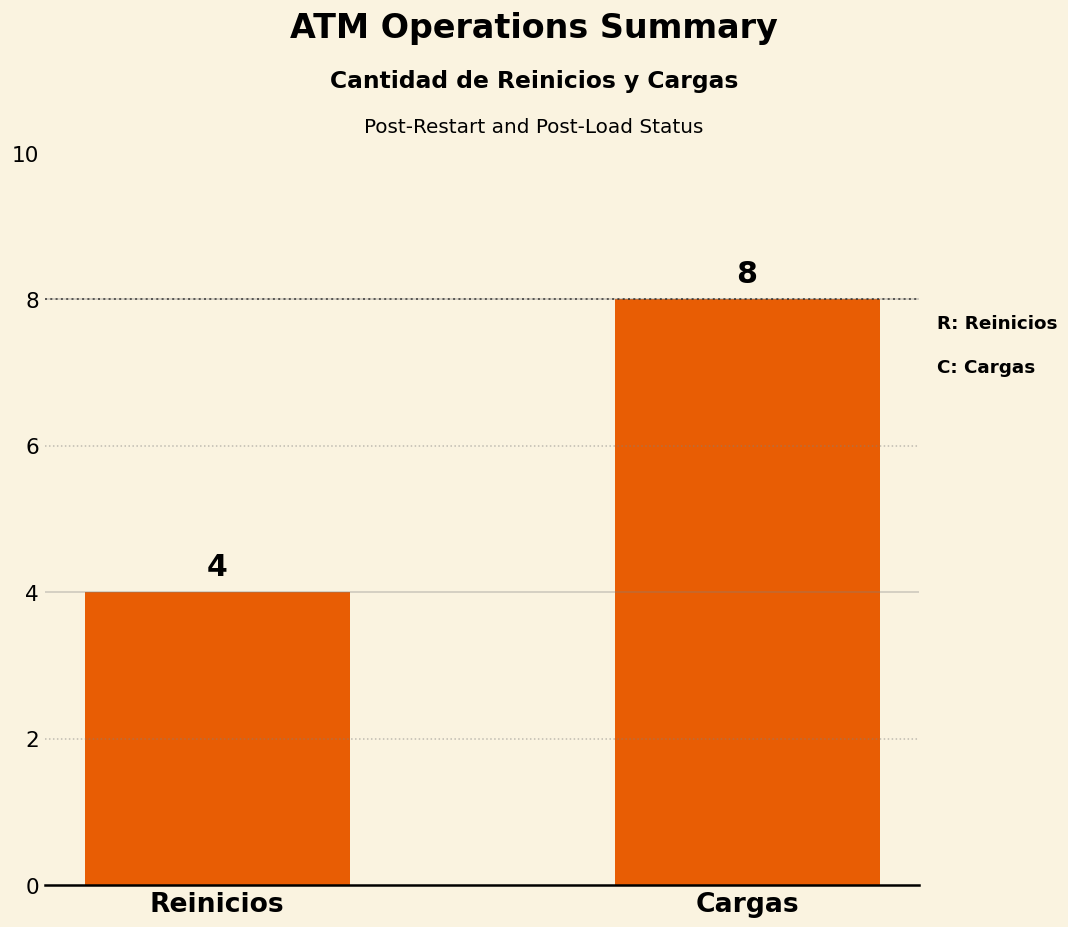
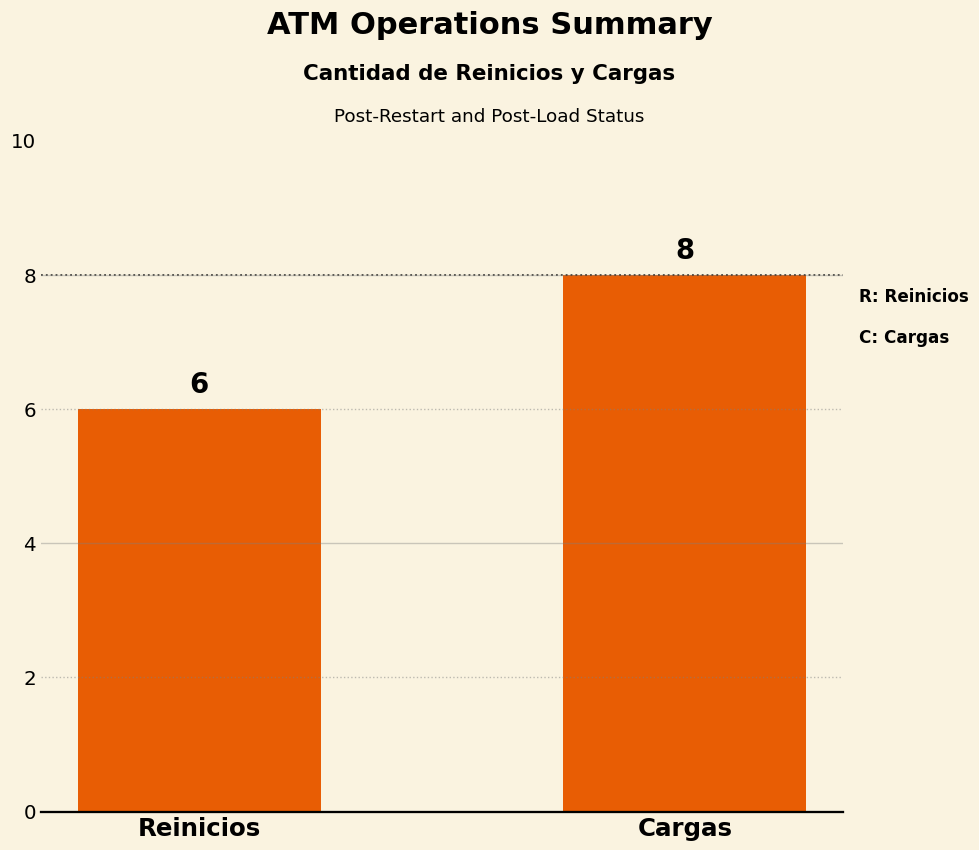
Reinicios: 4 -> 6
